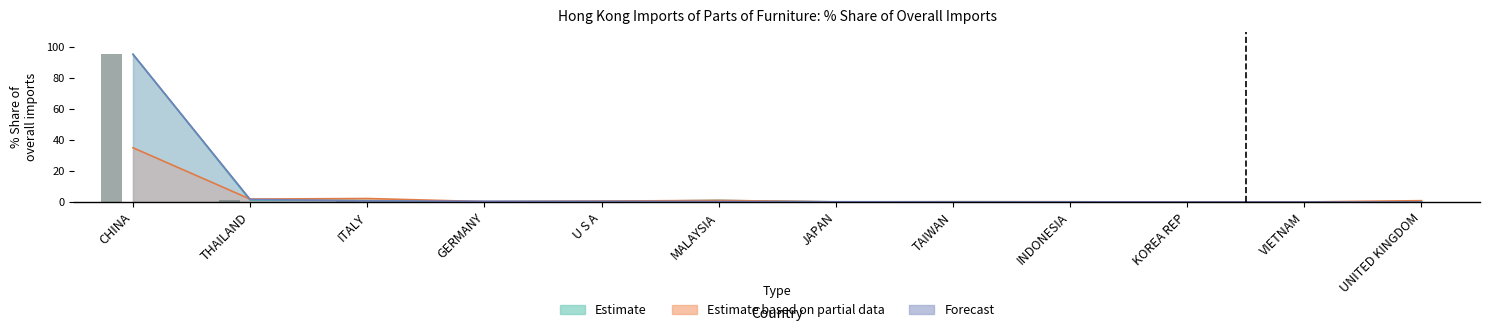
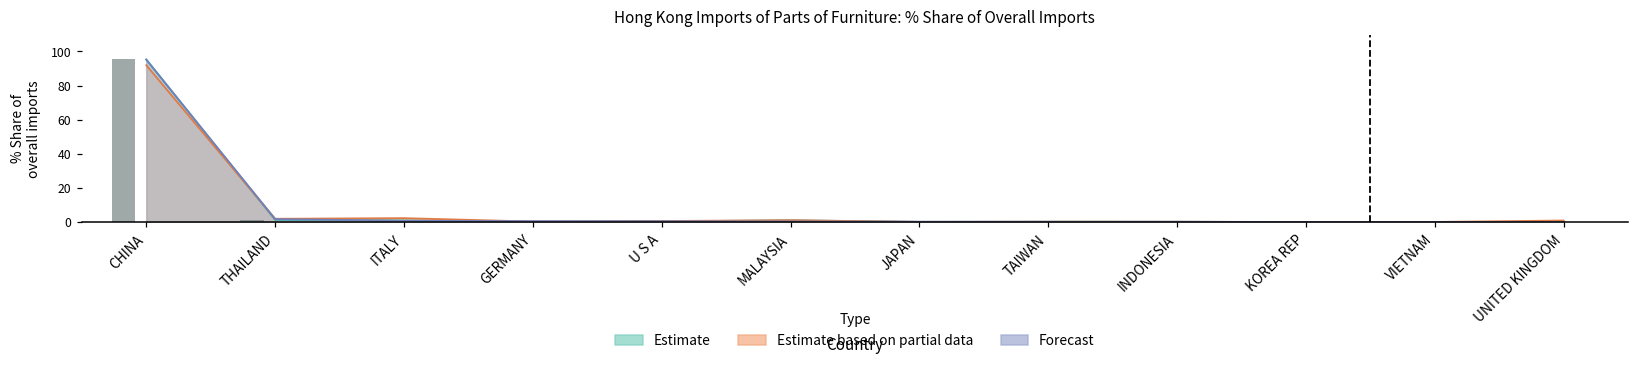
Estimate based on partial data, CHINA: 35 -> 92
